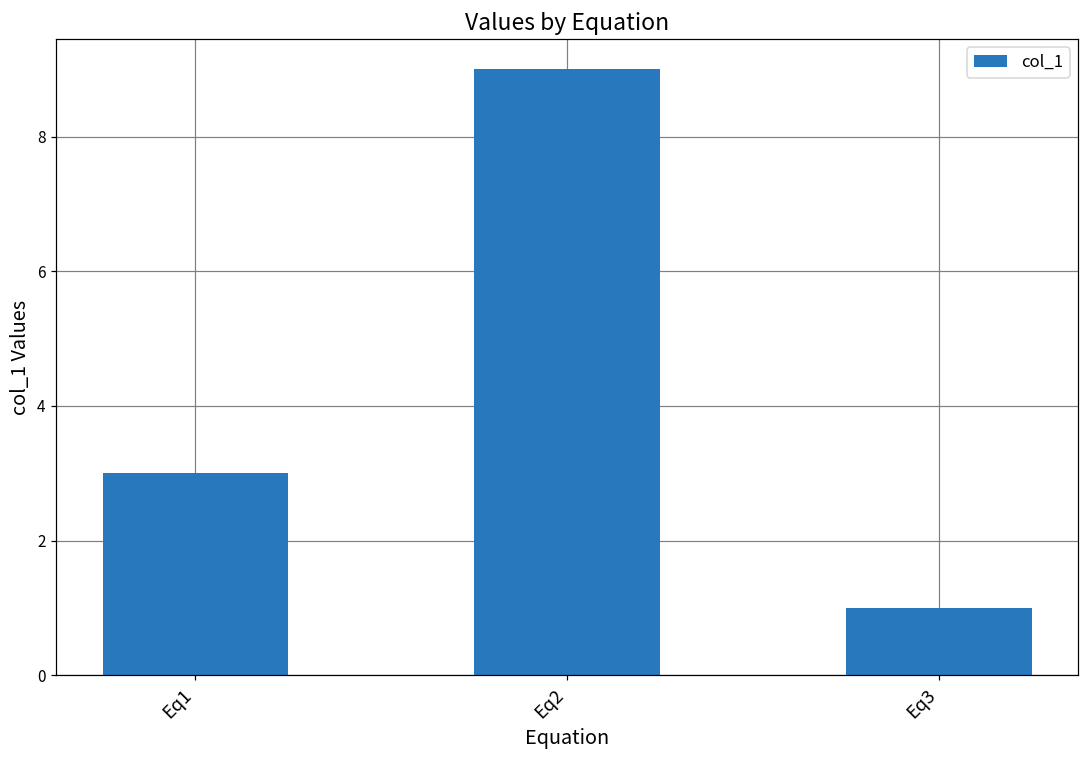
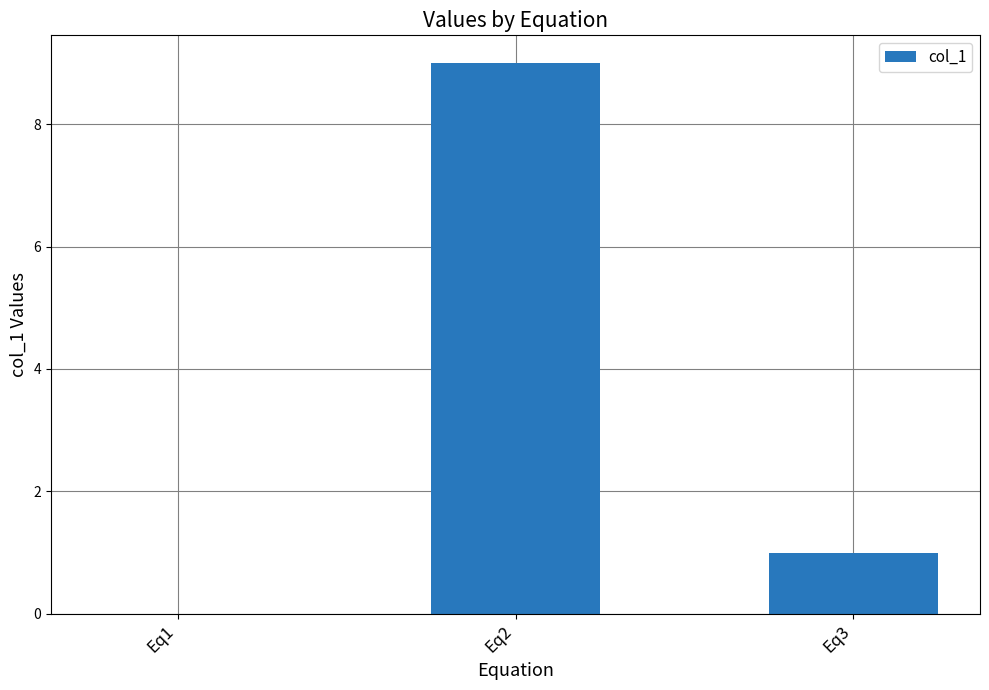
Eq1: 3 -> 0
